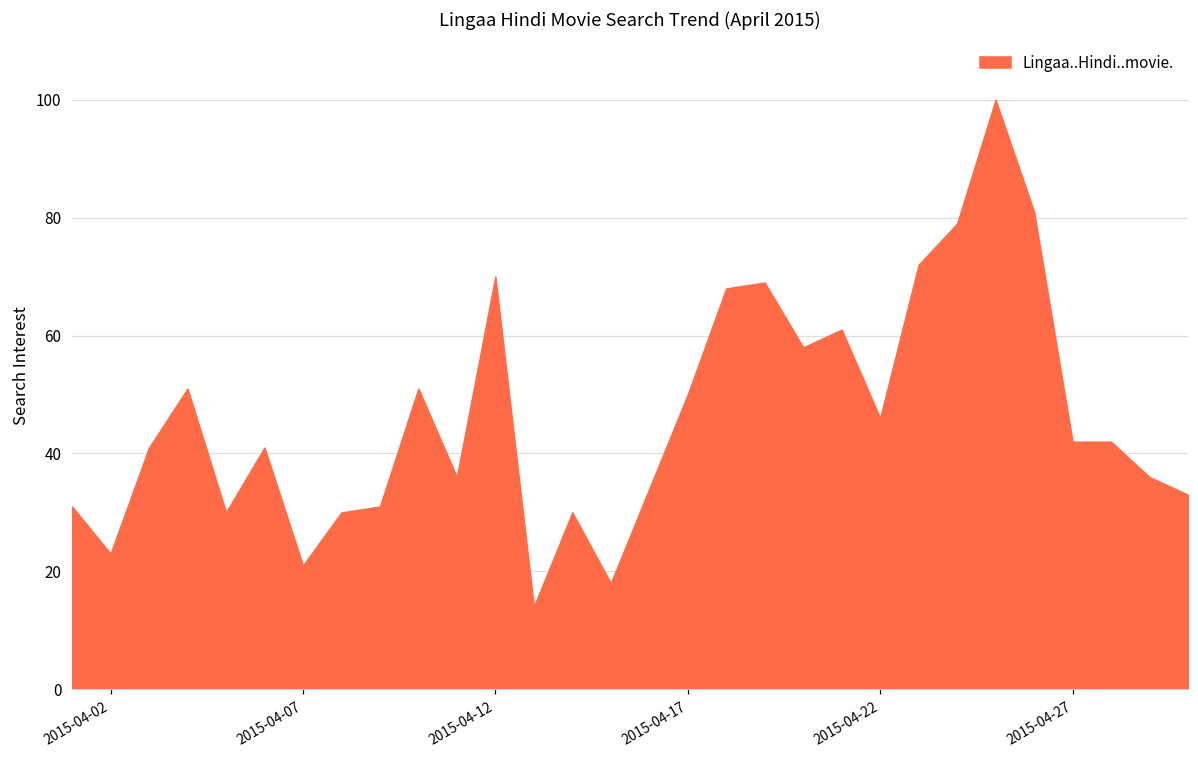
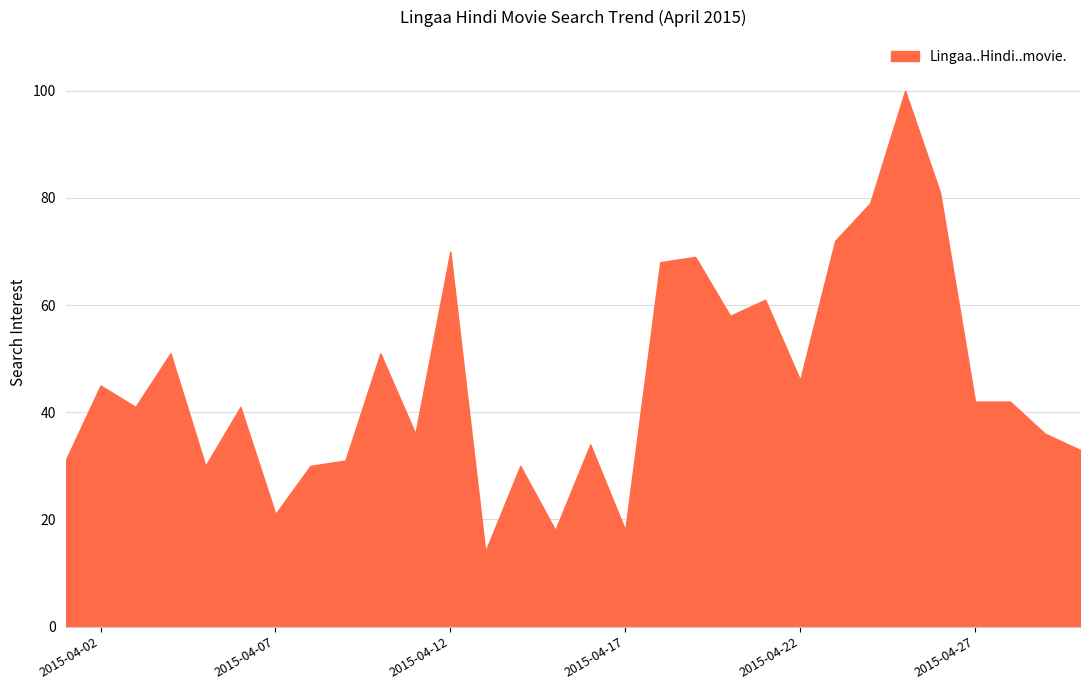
2015-04-02: 23 -> 45
2015-04-17: 50 -> 18
